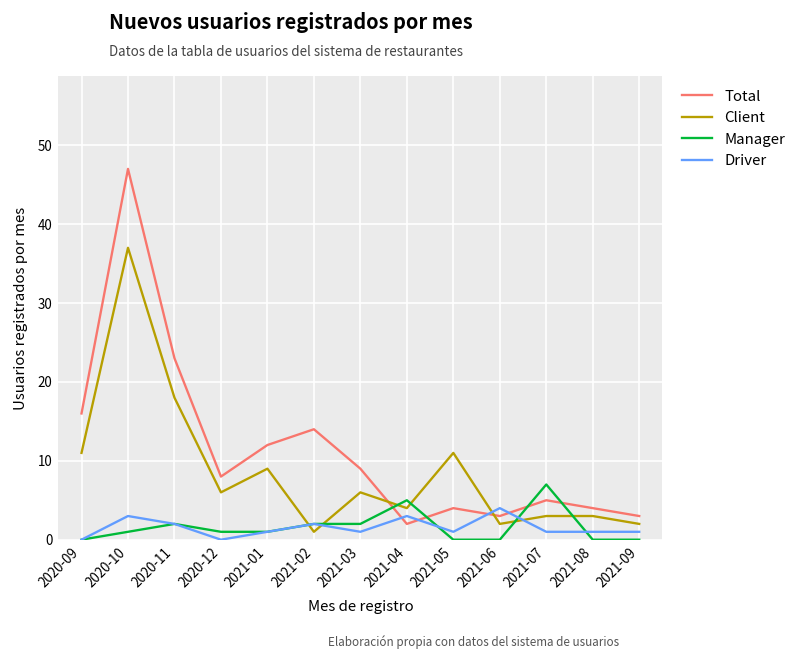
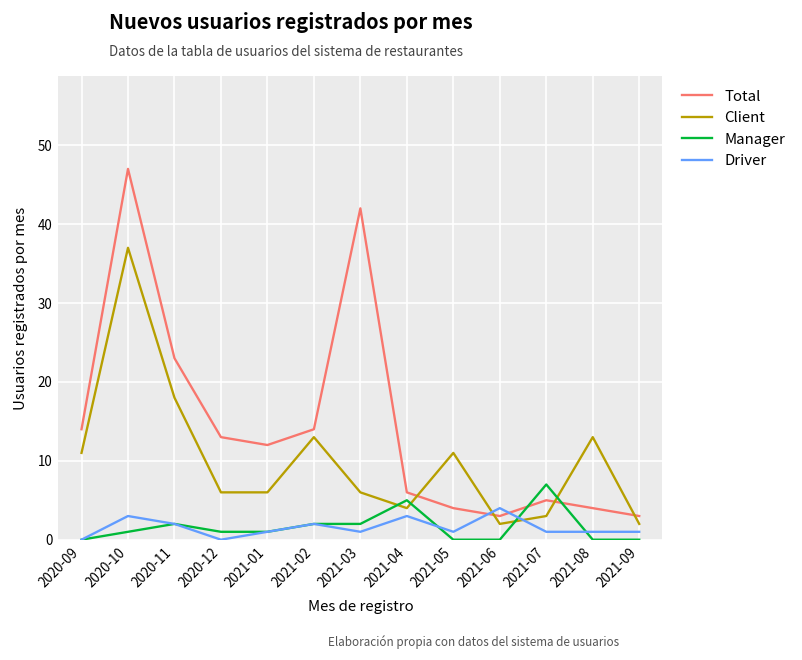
Total, 2020-09: 16 -> 14
Total, 2020-12: 8 -> 13
Client, 2021-01: 9 -> 6
Client, 2021-02: 1 -> 13
Total, 2021-03: 9 -> 42
Total, 2021-04: 2 -> 6
Client, 2021-08: 3 -> 13
